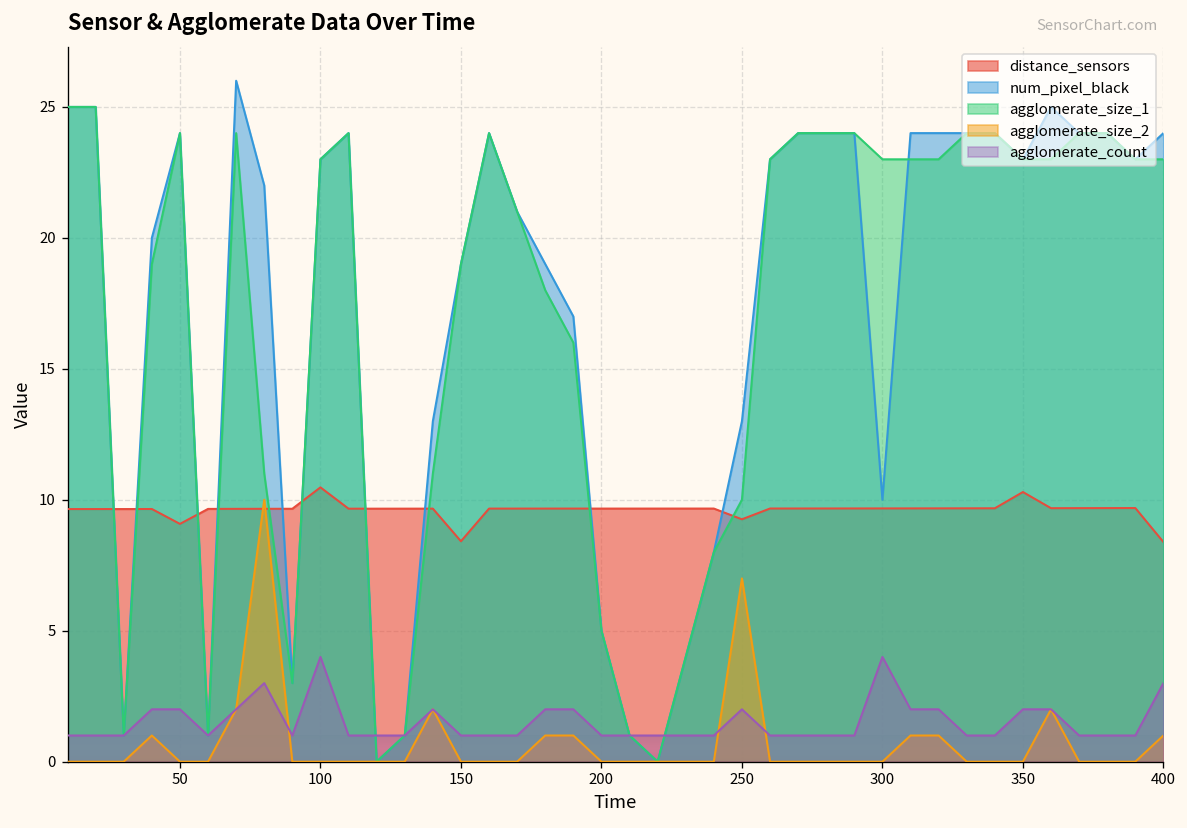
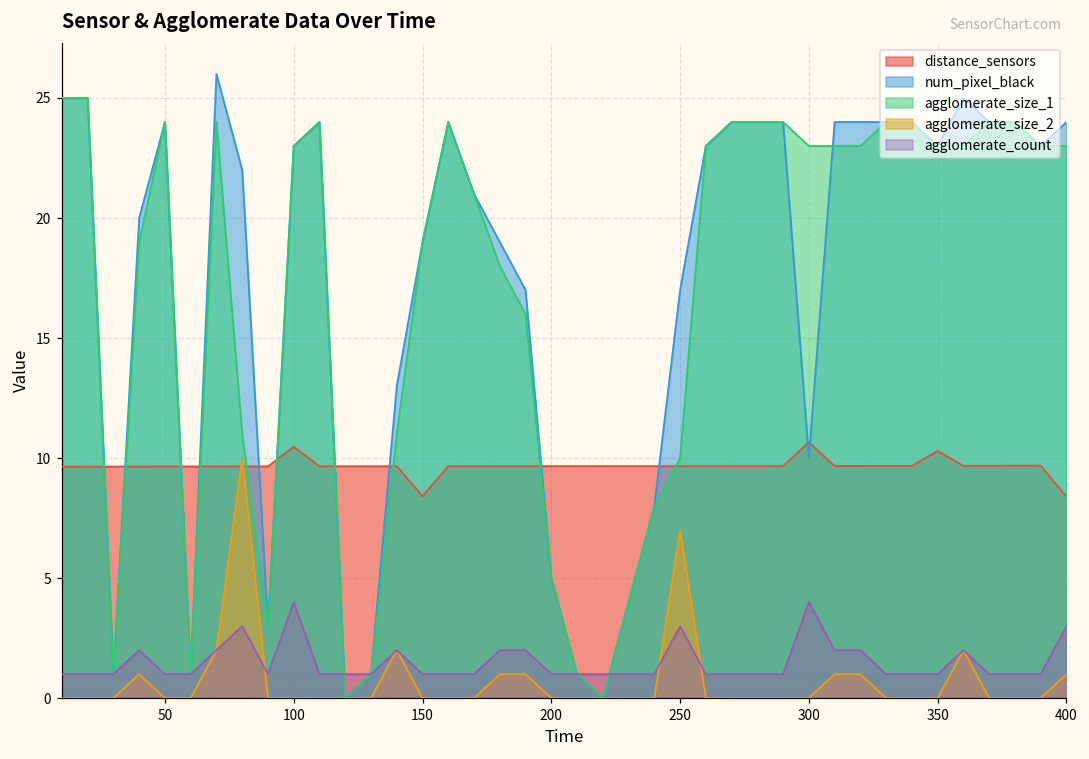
distance_sensors, 50: 9.1 -> 9.6
agglomerate_count, 50: 2 -> 1
distance_sensors, 250: 9.3 -> 9.7
num_pixel_black, 250: 13 -> 17
agglomerate_count, 250: 2 -> 3
distance_sensors, 300: 9.7 -> 10.7
agglomerate_count, 350: 2 -> 1
